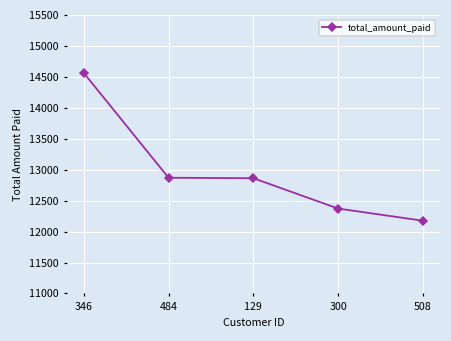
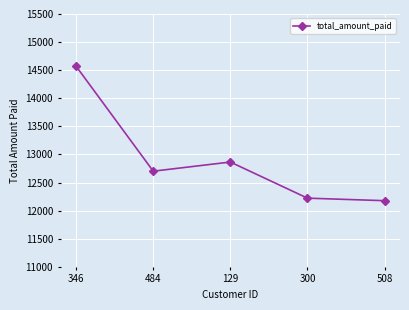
484: 12900 -> 12700
300: 12400 -> 12200
